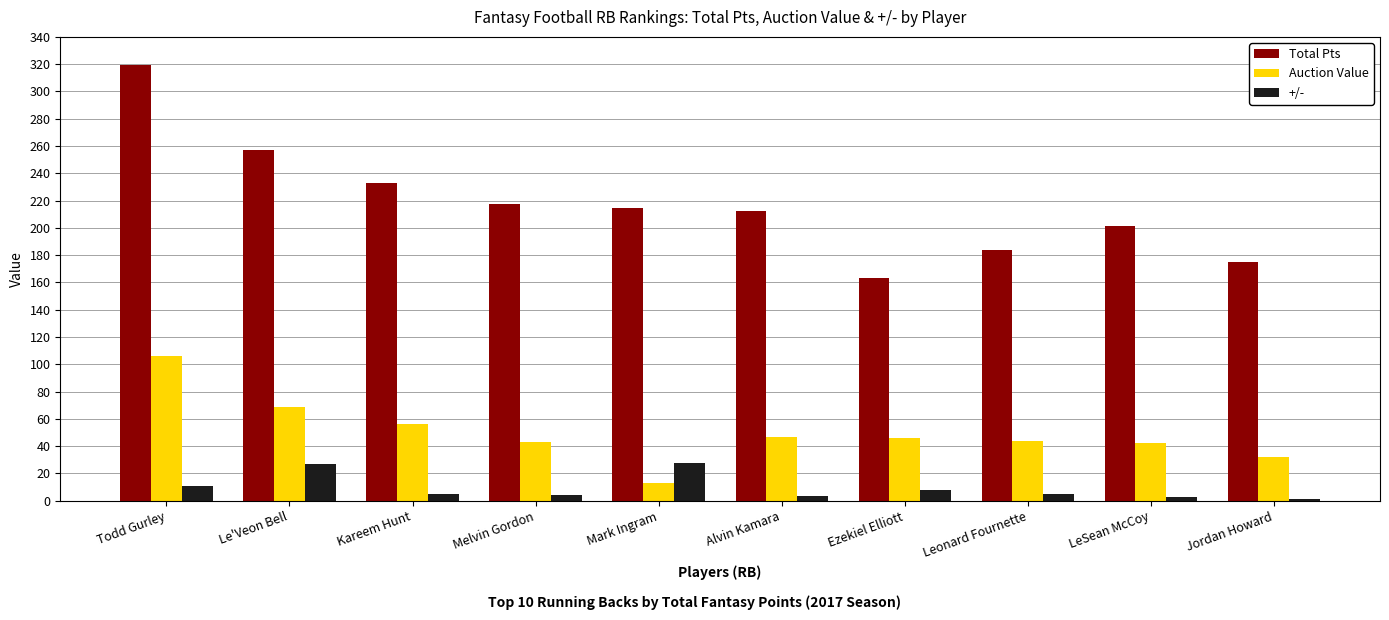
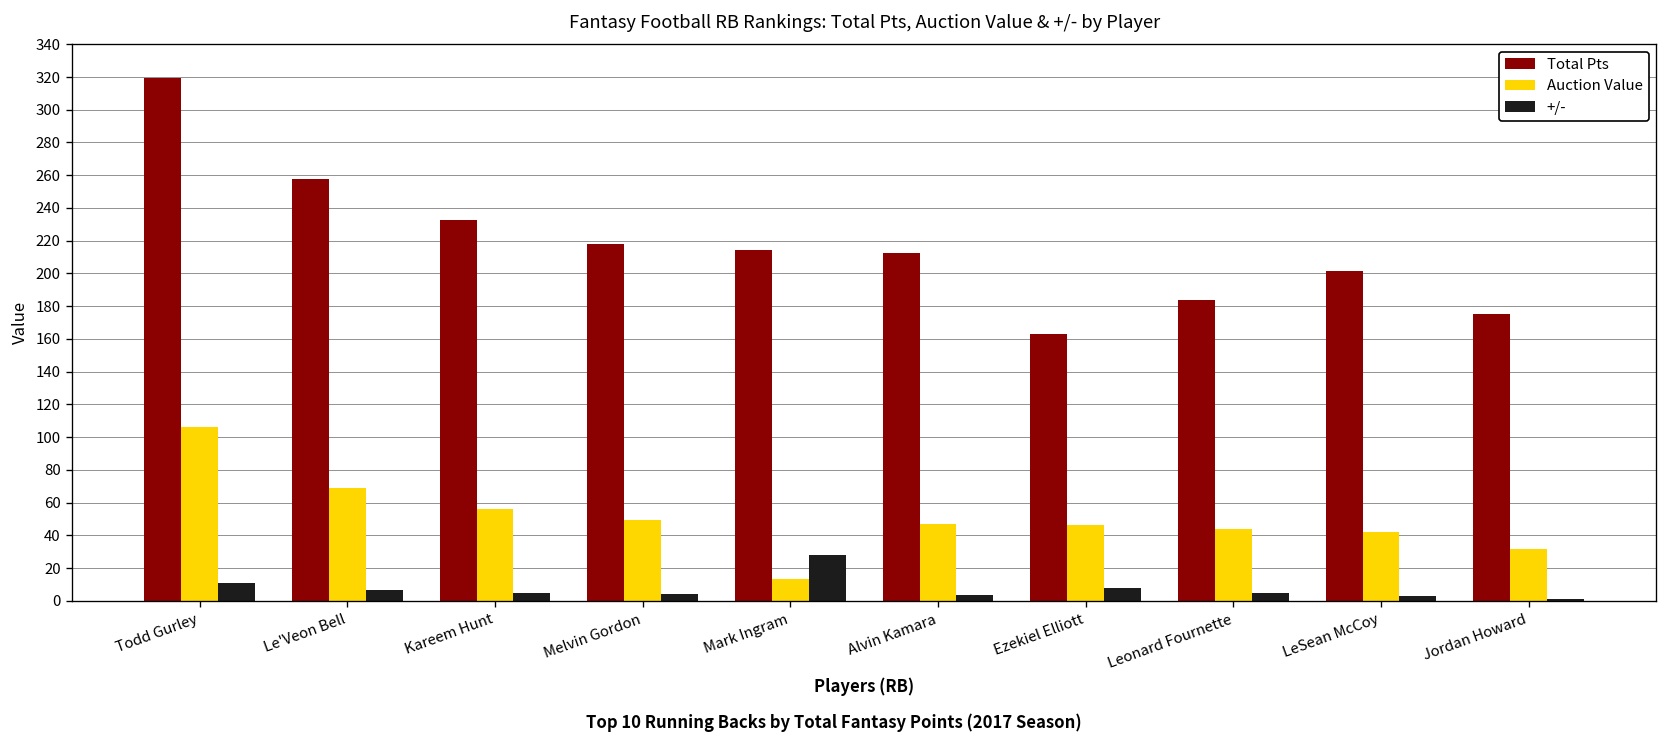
+/-, Le'Veon Bell: 27 -> 7
Auction Value, Melvin Gordon: 43 -> 49
